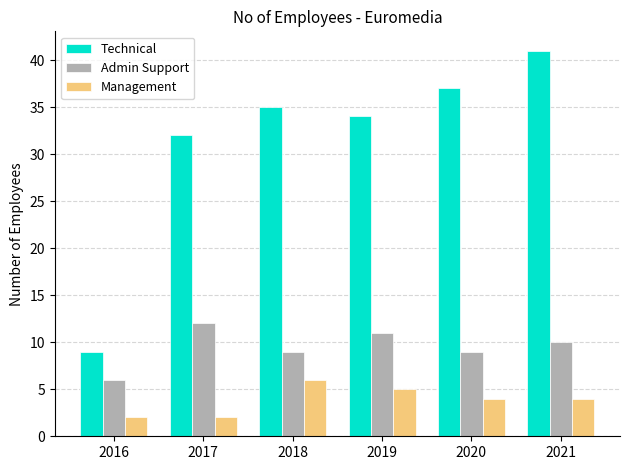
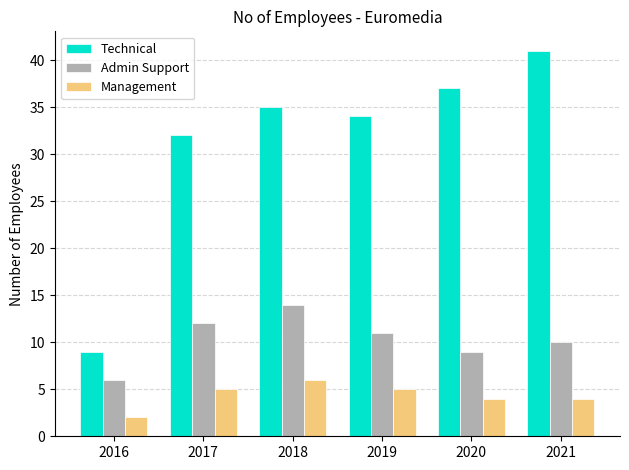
Management, 2017: 2 -> 5
Admin Support, 2018: 9 -> 14
